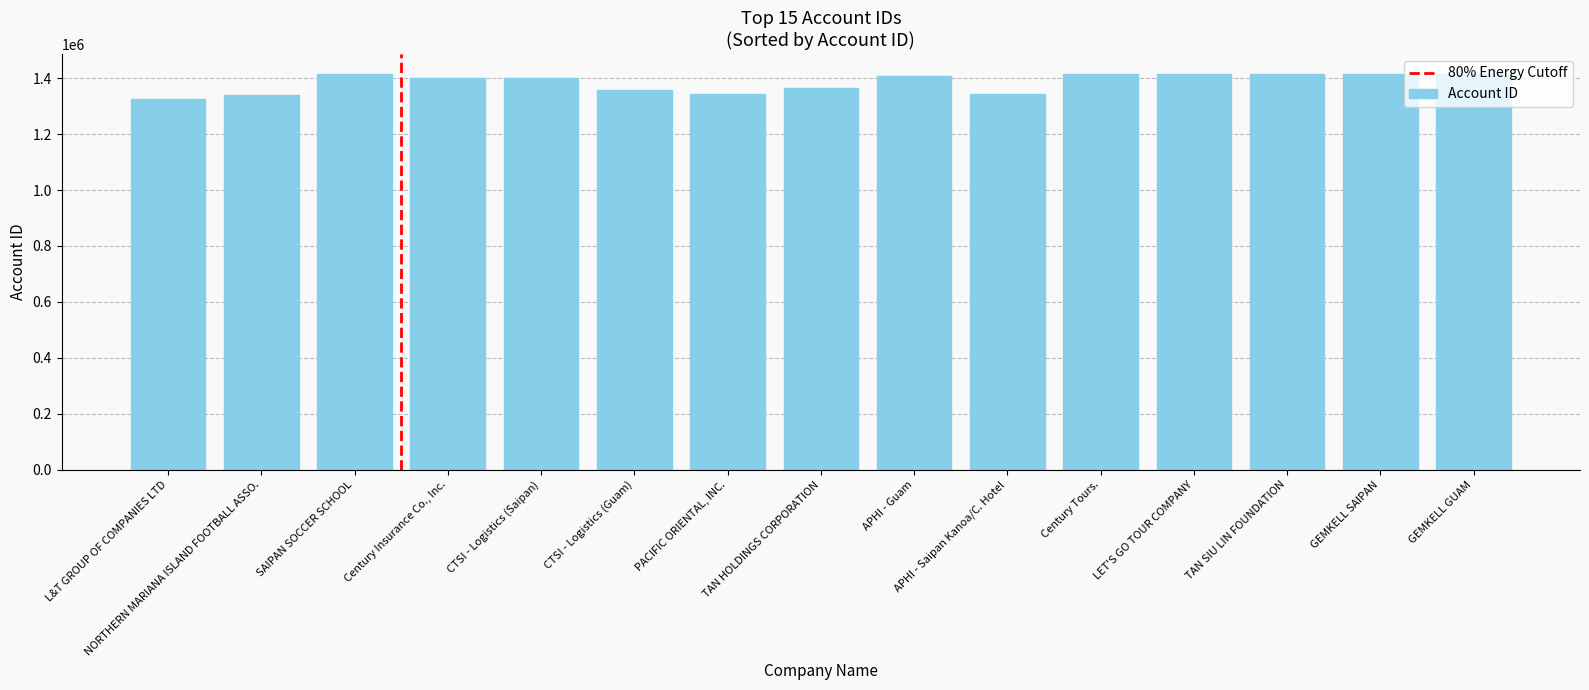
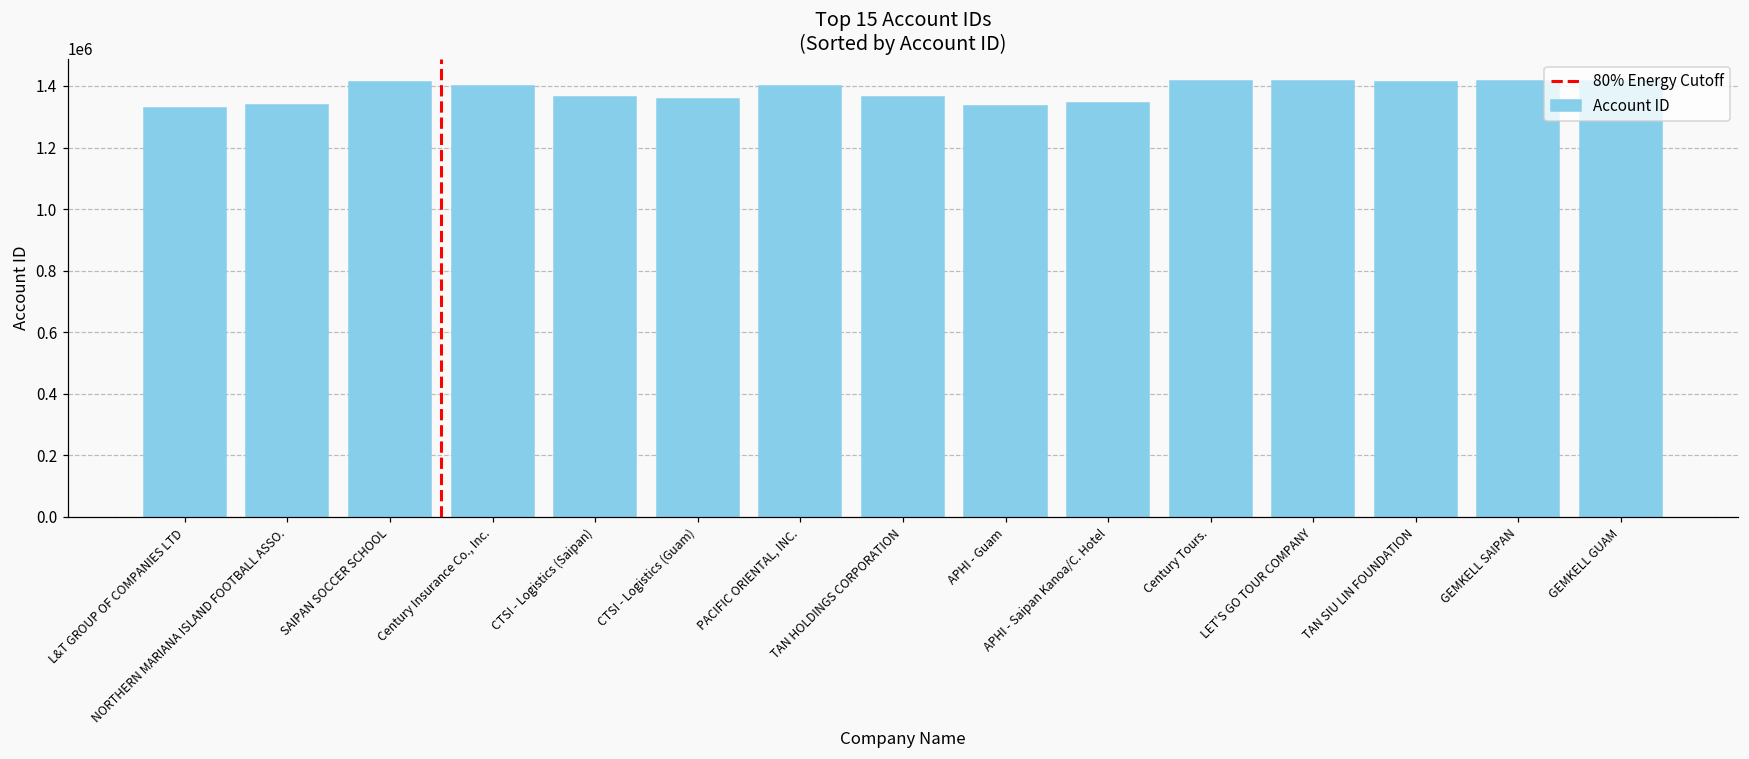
CTSI - Logistics (Saipan): 1400000 -> 1360000
PACIFIC ORIENTAL, INC.: 1340000 -> 1400000
APHI - Guam: 1410000 -> 1330000
